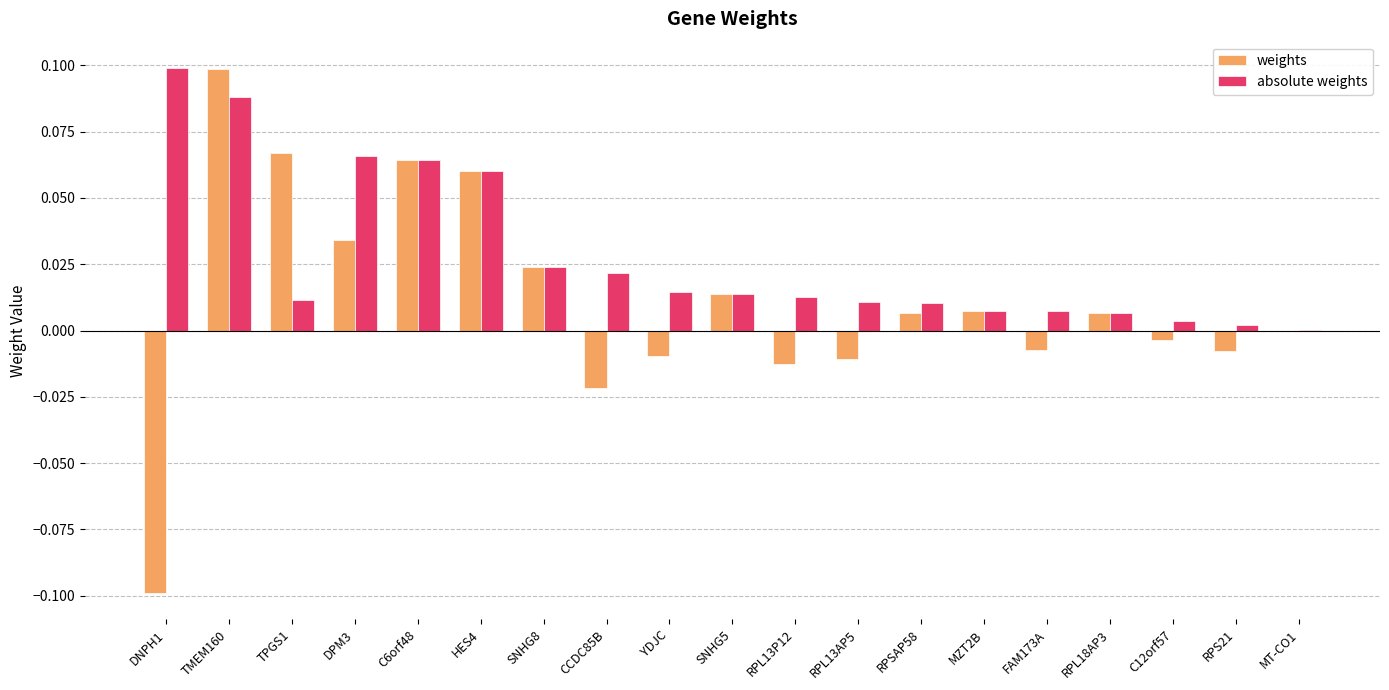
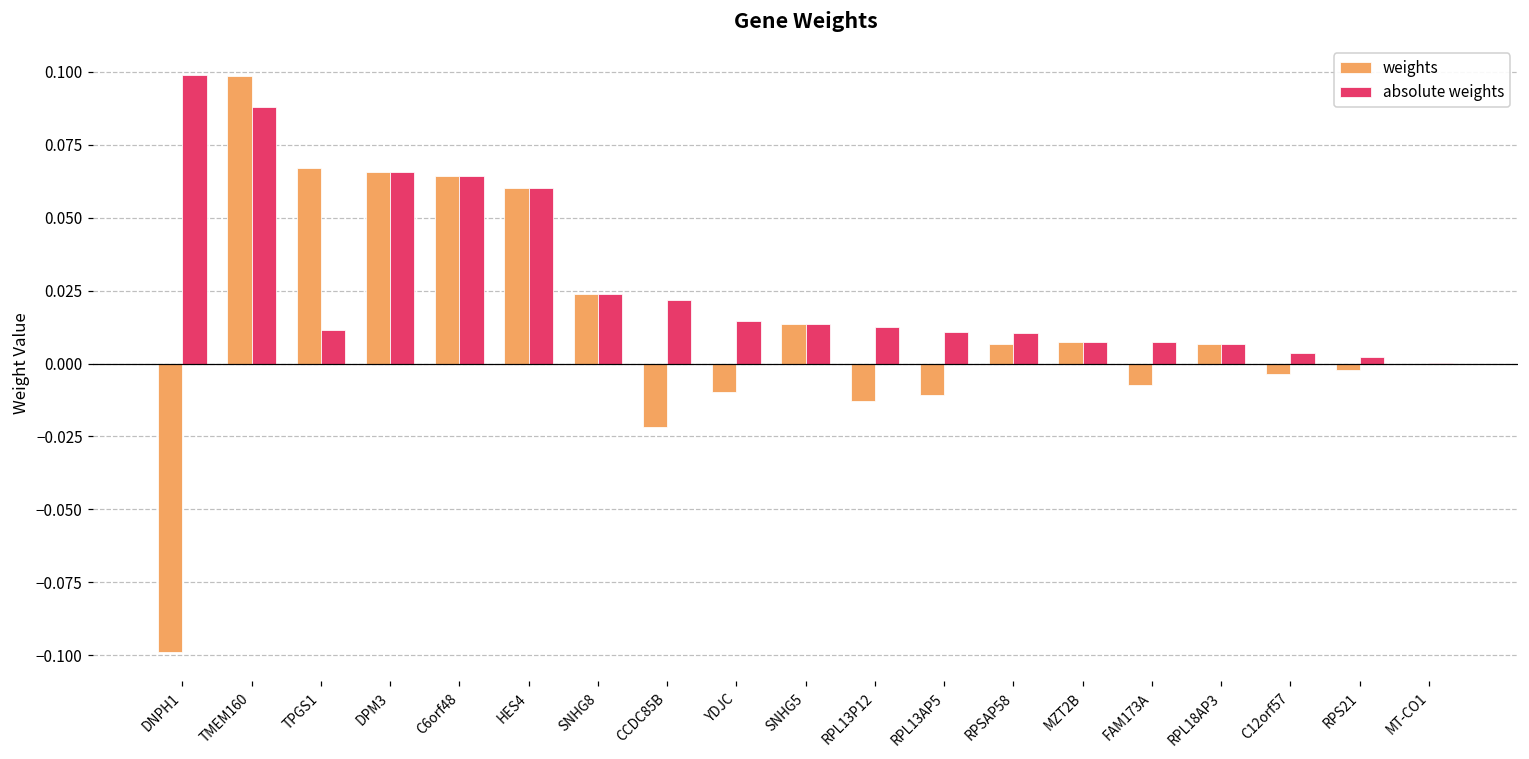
weights, DPM3: 0.034 -> 0.066
weights, RPS21: -0.008 -> -0.002
